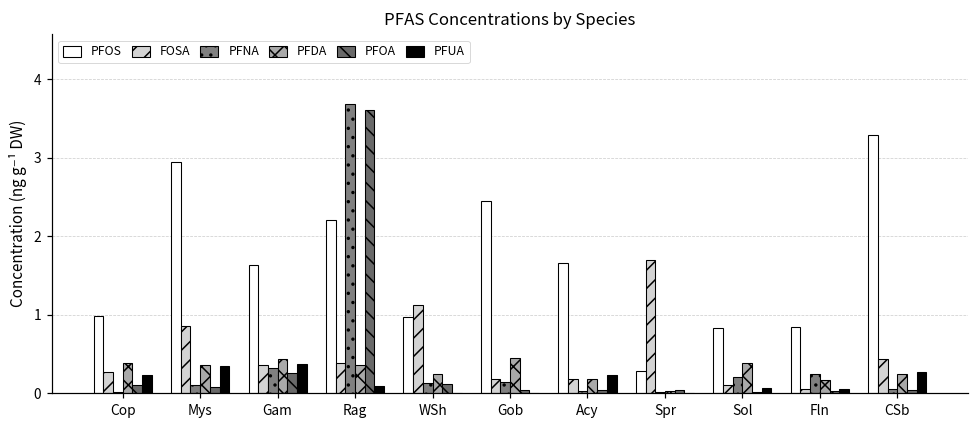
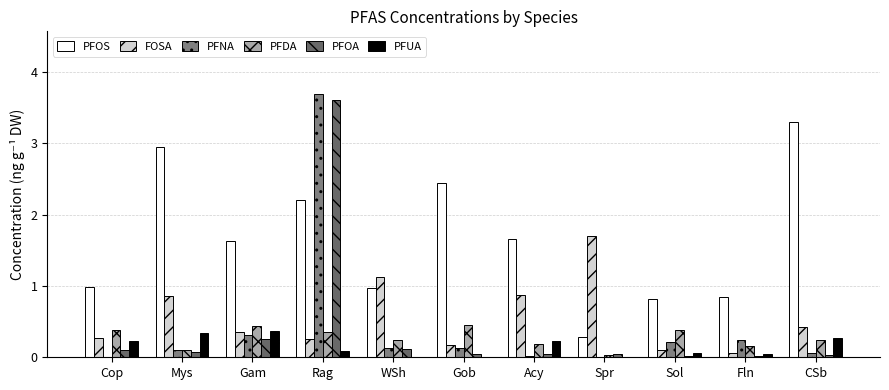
PFDA, Mys: 0.4 -> 0.1
FOSA, Rag: 0.4 -> 0.3
FOSA, Acy: 0.2 -> 0.9
